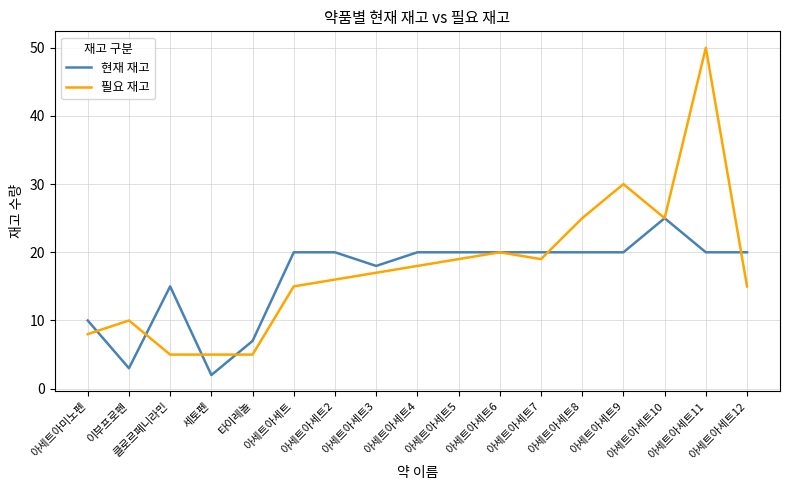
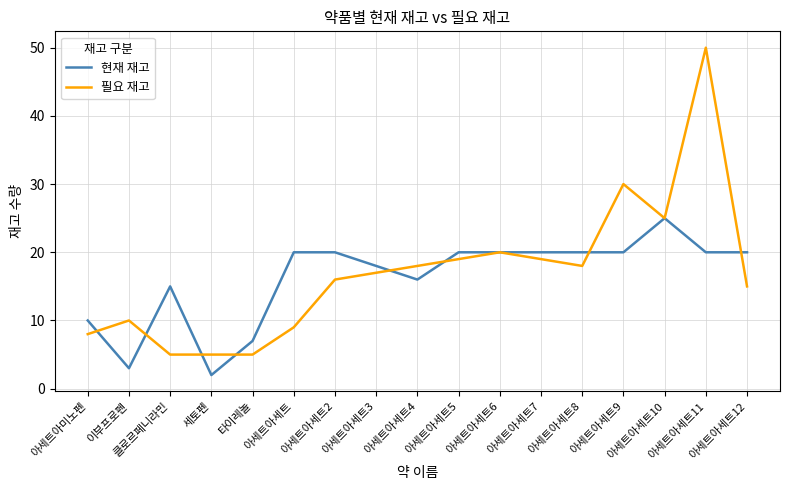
필요 재고, 아세트아세트: 15 -> 9
현재 재고, 아세트아세트4: 20 -> 16
필요 재고, 아세트아세트8: 25 -> 18
